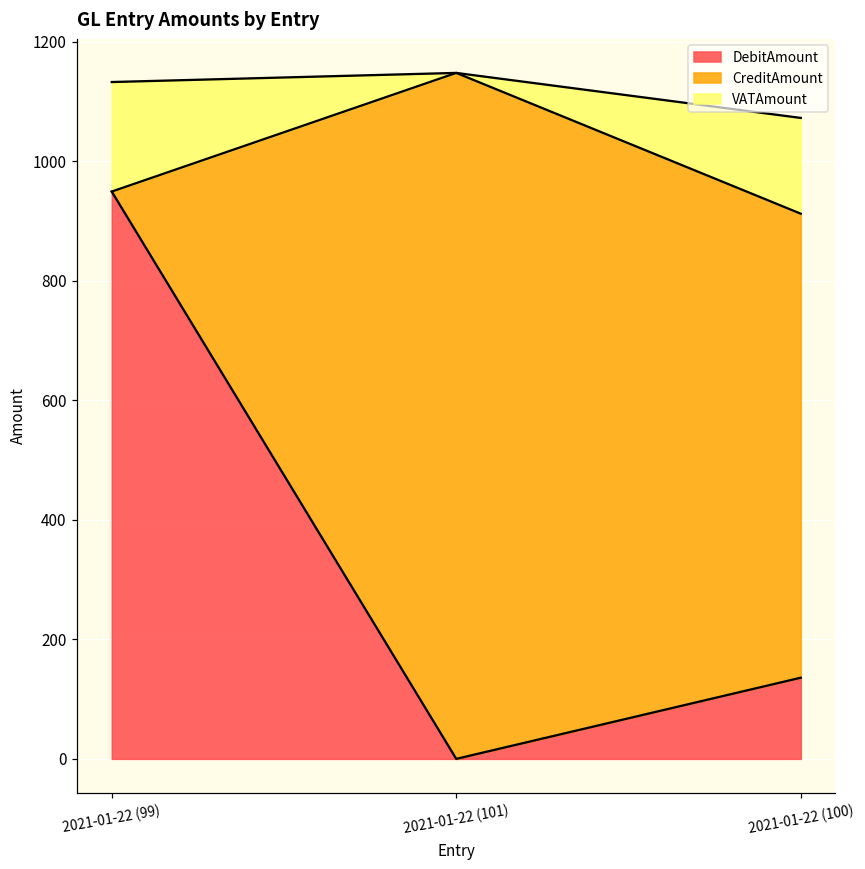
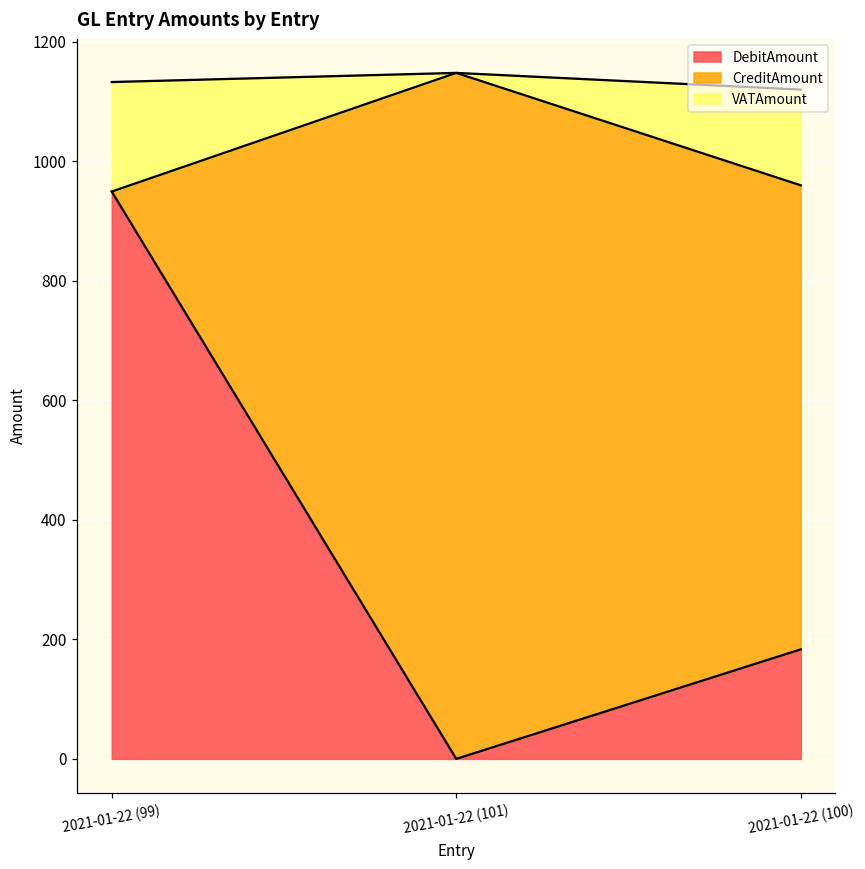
DebitAmount, 2021-01-22 (100): 140 -> 180
